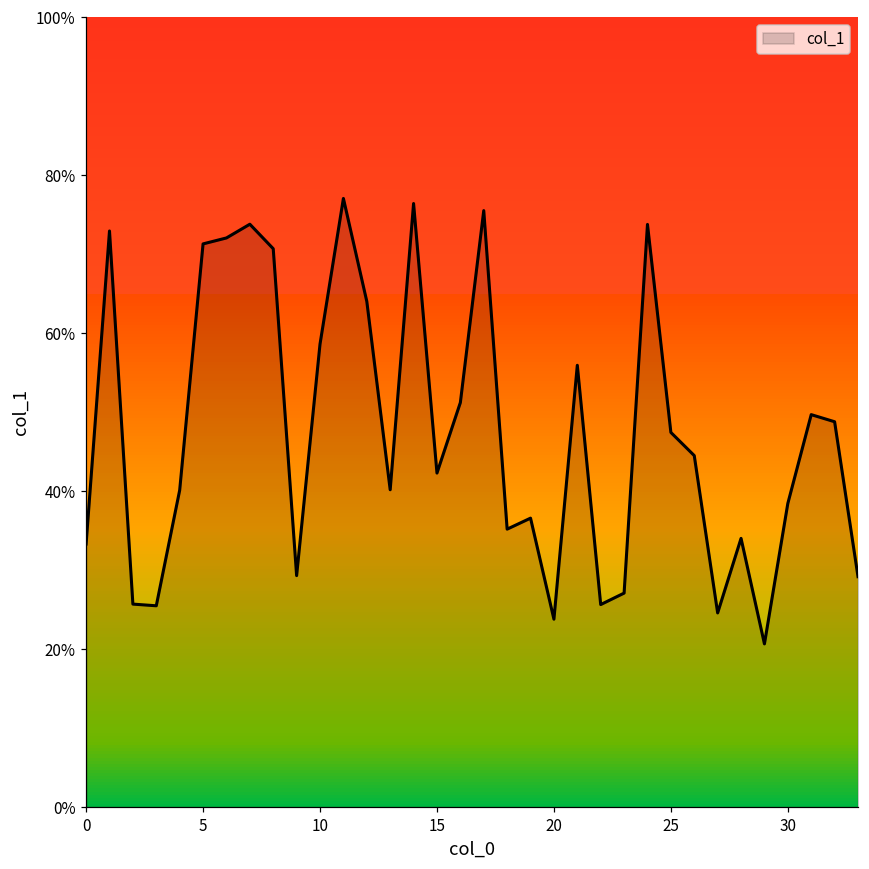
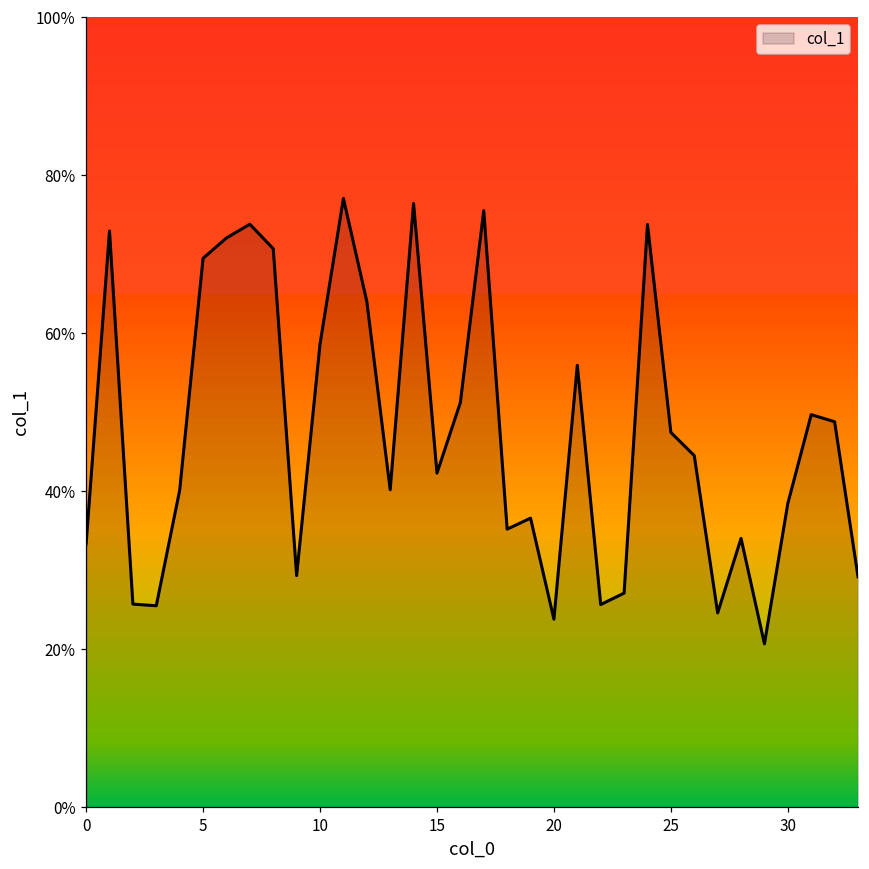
5: 71% -> 69%
